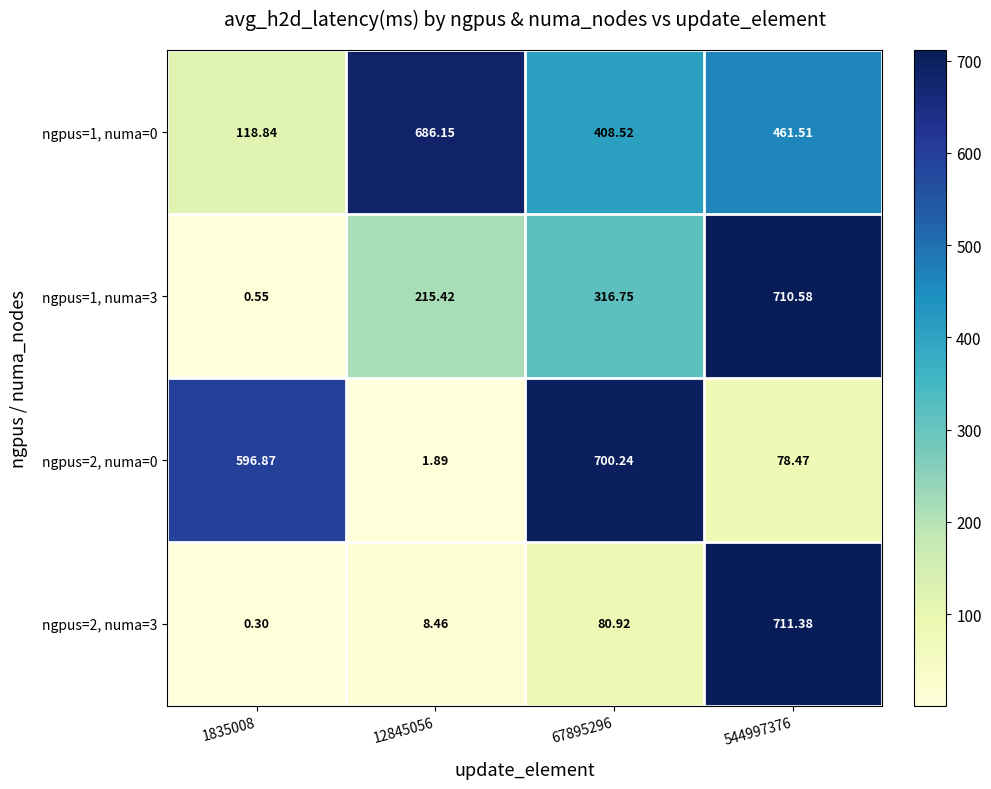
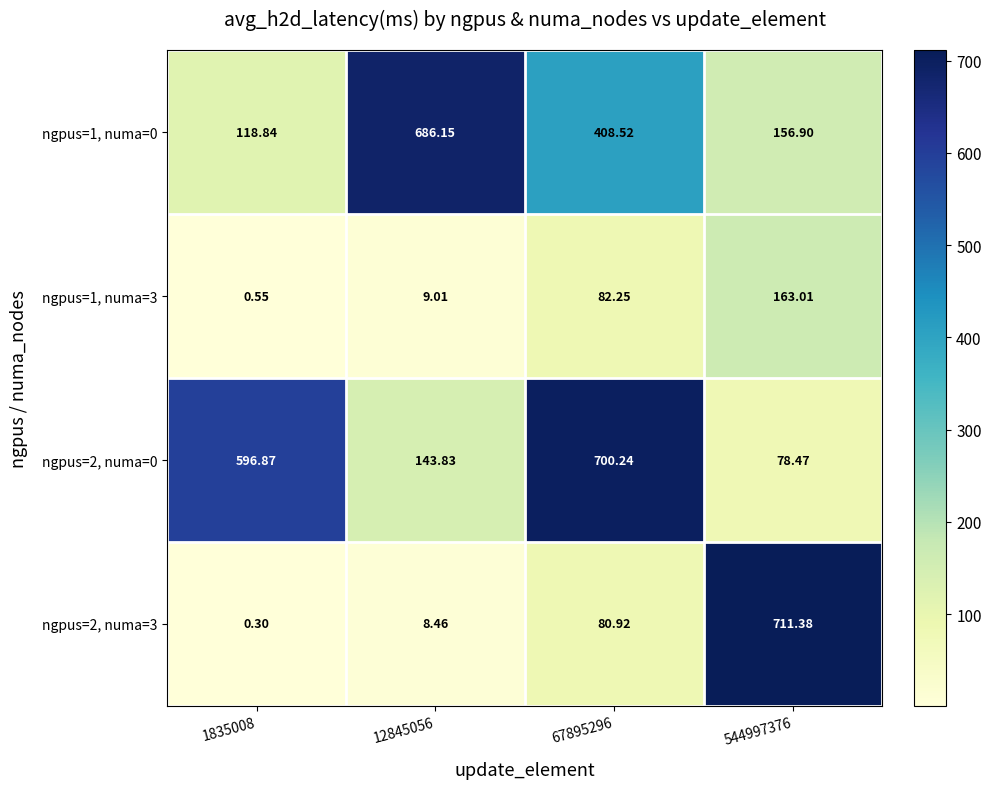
ngpus=1, numa=0, 544997376: 461.51 -> 156.90
ngpus=1, numa=3, 12845056: 215.42 -> 9.01
ngpus=1, numa=3, 67895296: 316.75 -> 82.25
ngpus=1, numa=3, 544997376: 710.58 -> 163.01
ngpus=2, numa=0, 12845056: 1.89 -> 143.83
